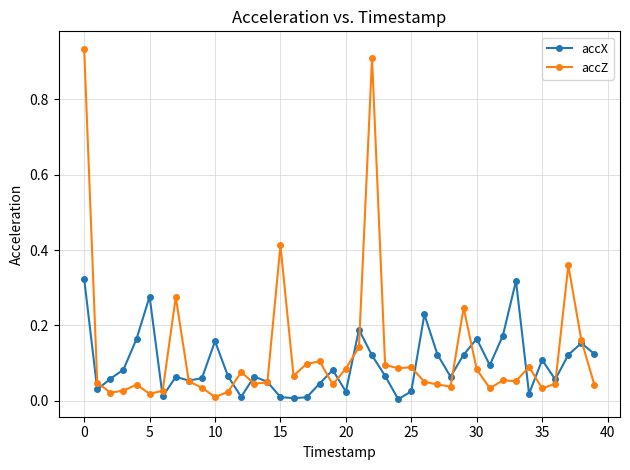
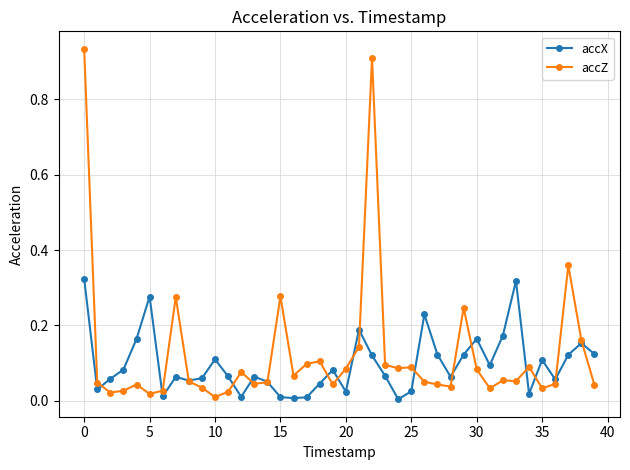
accX, 10: 0.16 -> 0.11
accZ, 15: 0.41 -> 0.28
